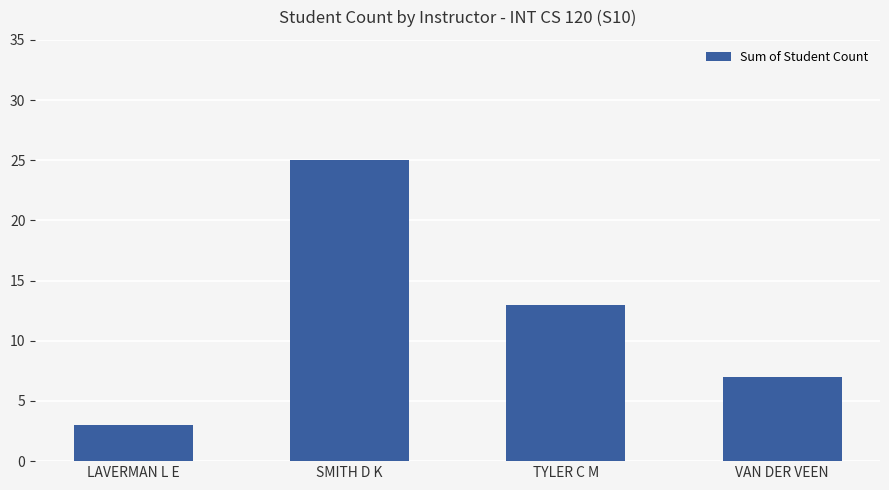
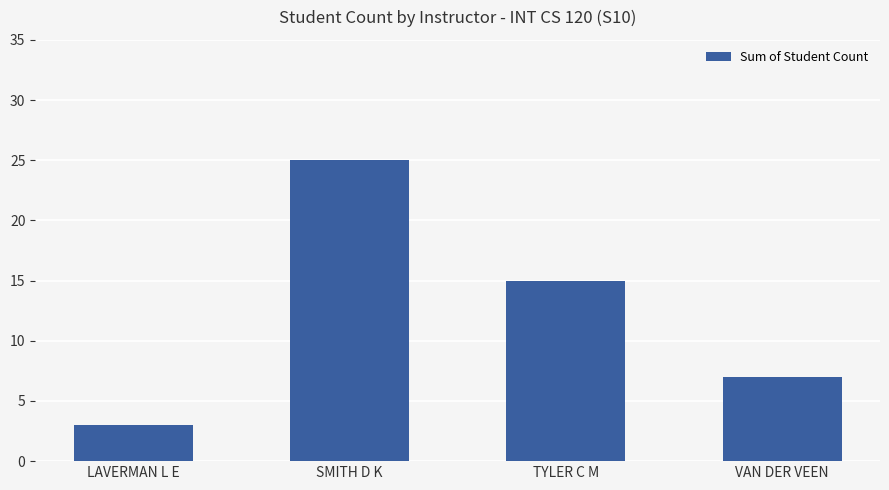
TYLER C M: 13 -> 15
